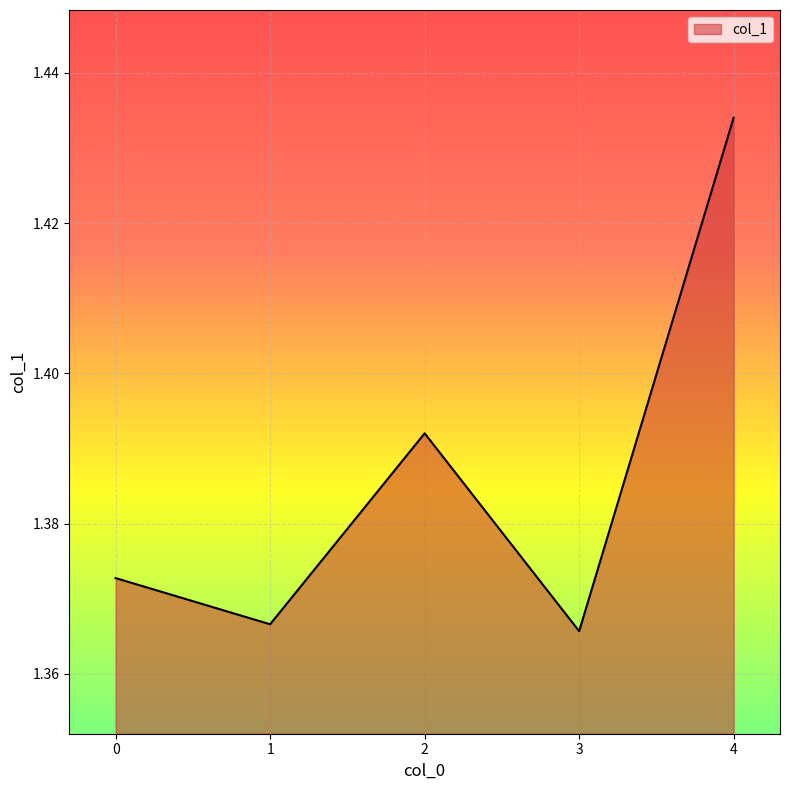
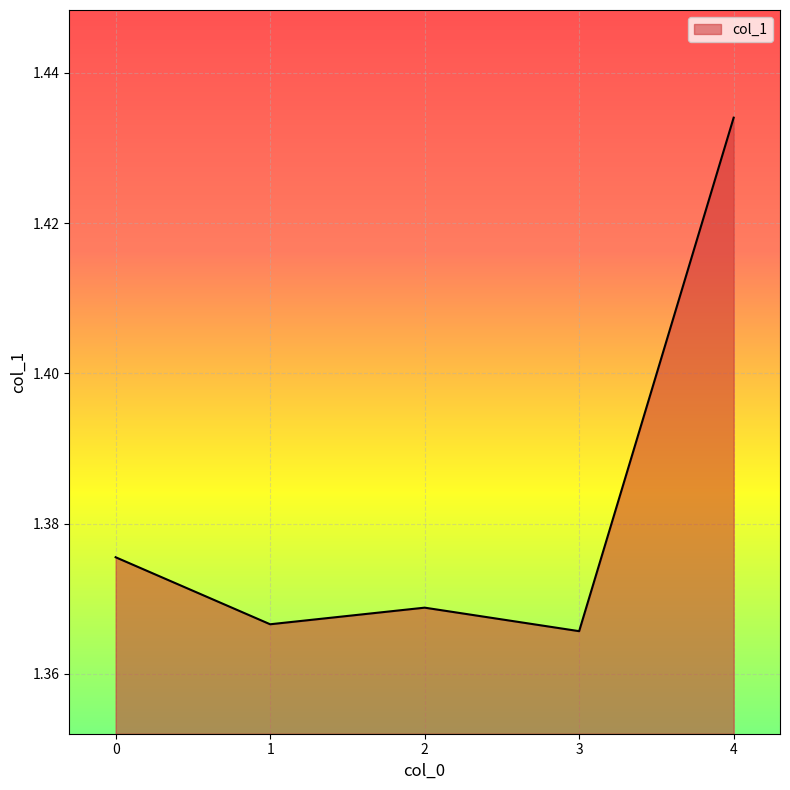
0: 1.373 -> 1.376
2: 1.392 -> 1.369
